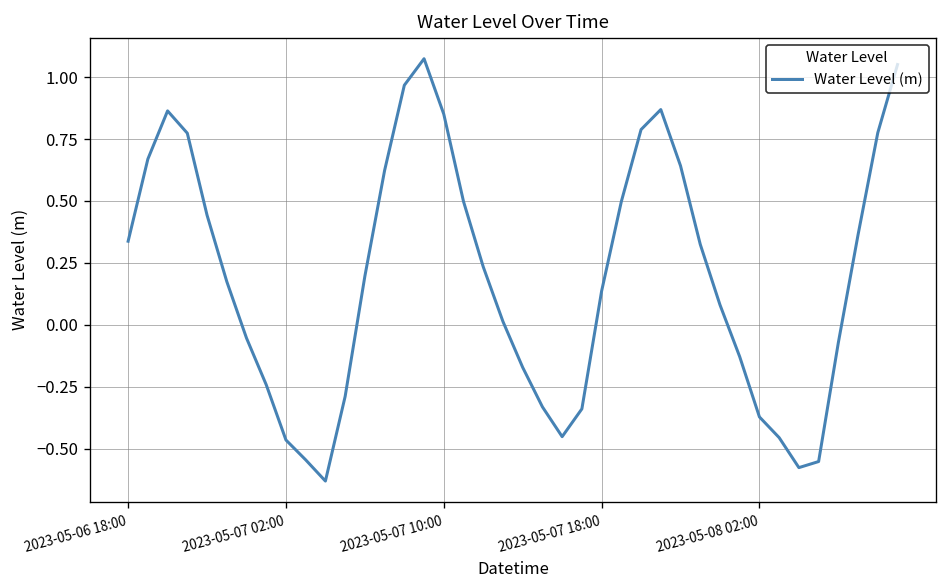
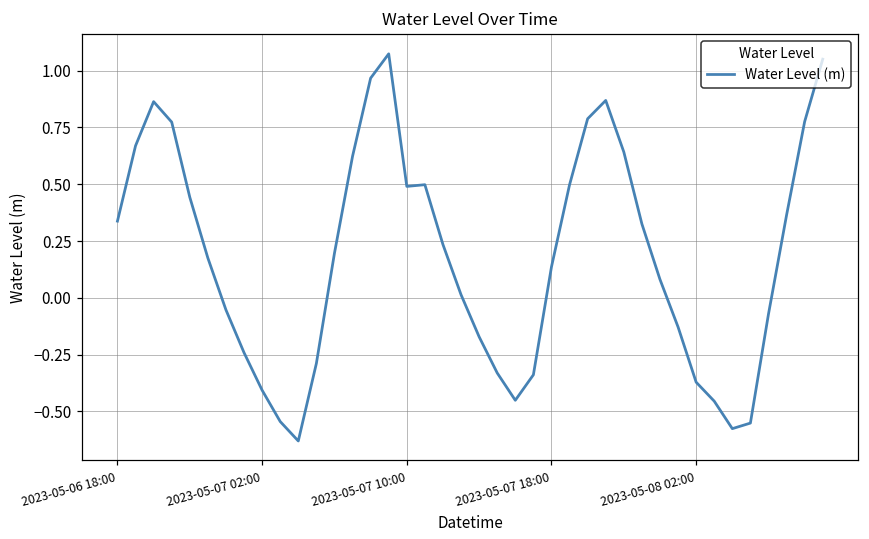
2023-05-07 02:00: -0.46 -> -0.41
2023-05-07 10:00: 0.85 -> 0.49
